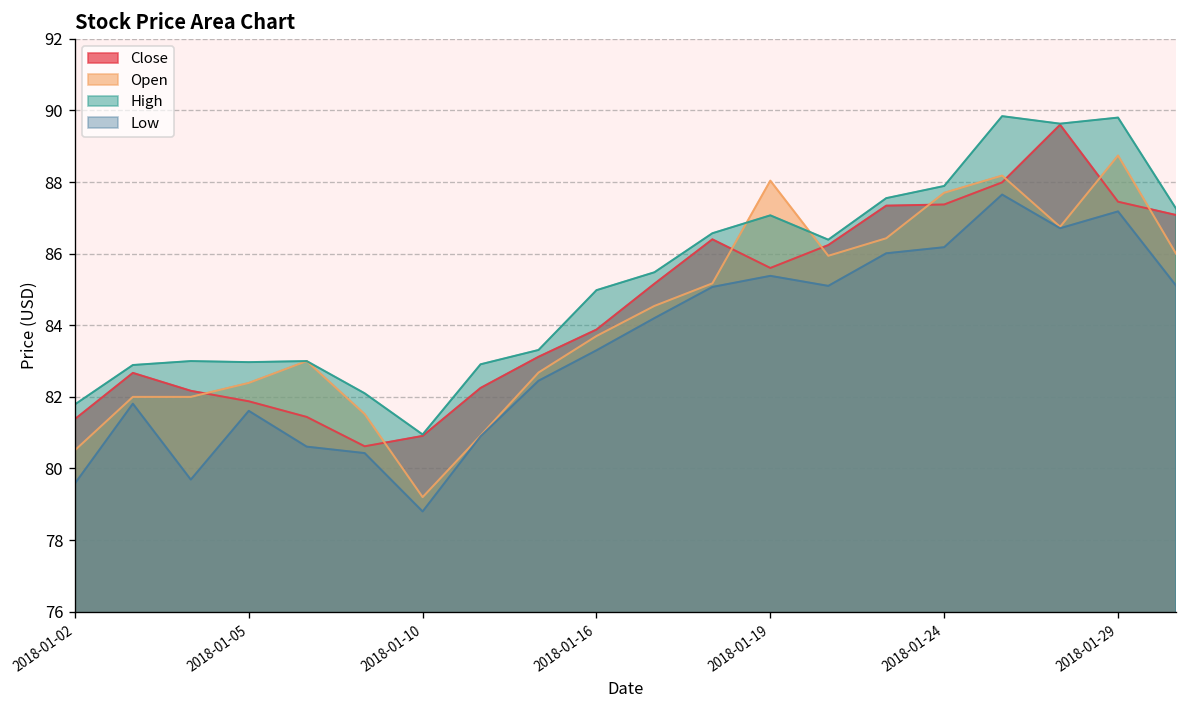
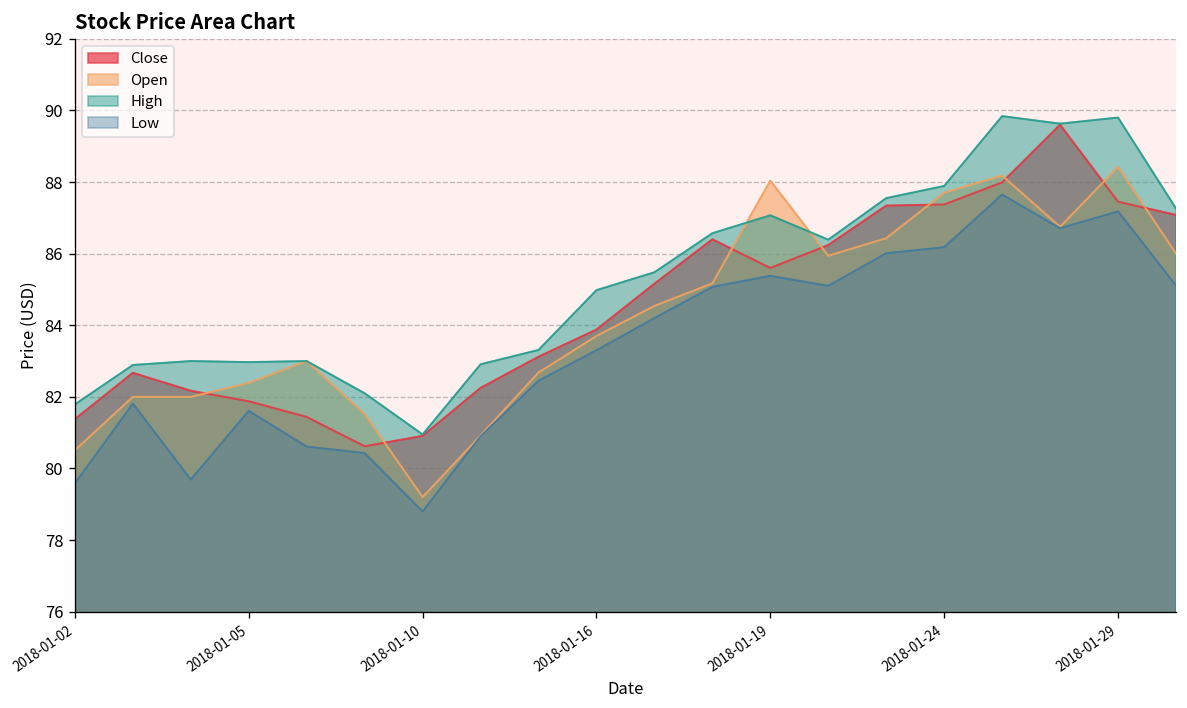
Open, 2018-01-29: 88.7 -> 88.4
